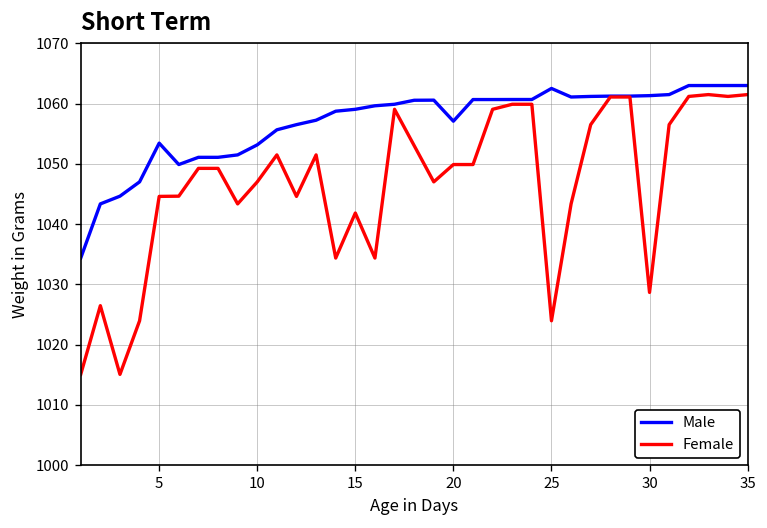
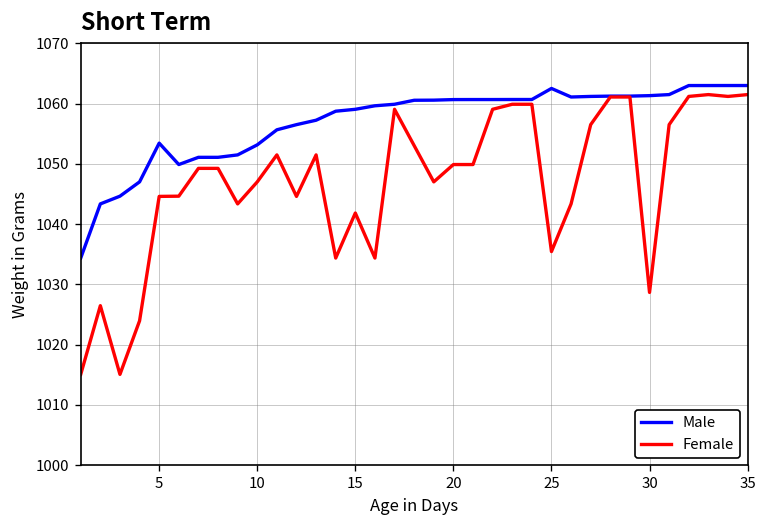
Male, 20: 1057 -> 1061
Female, 25: 1024 -> 1035
